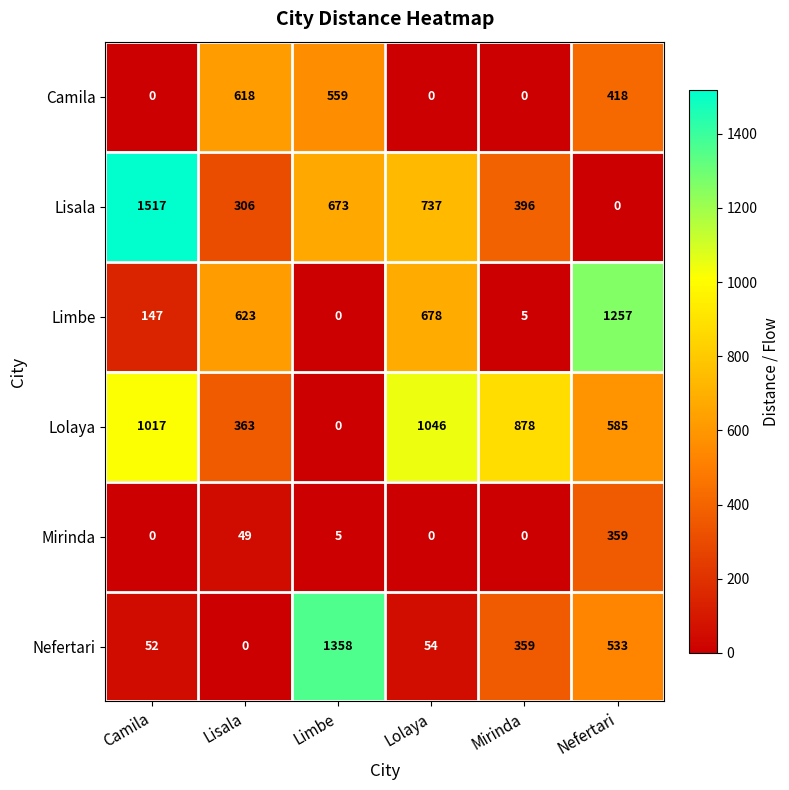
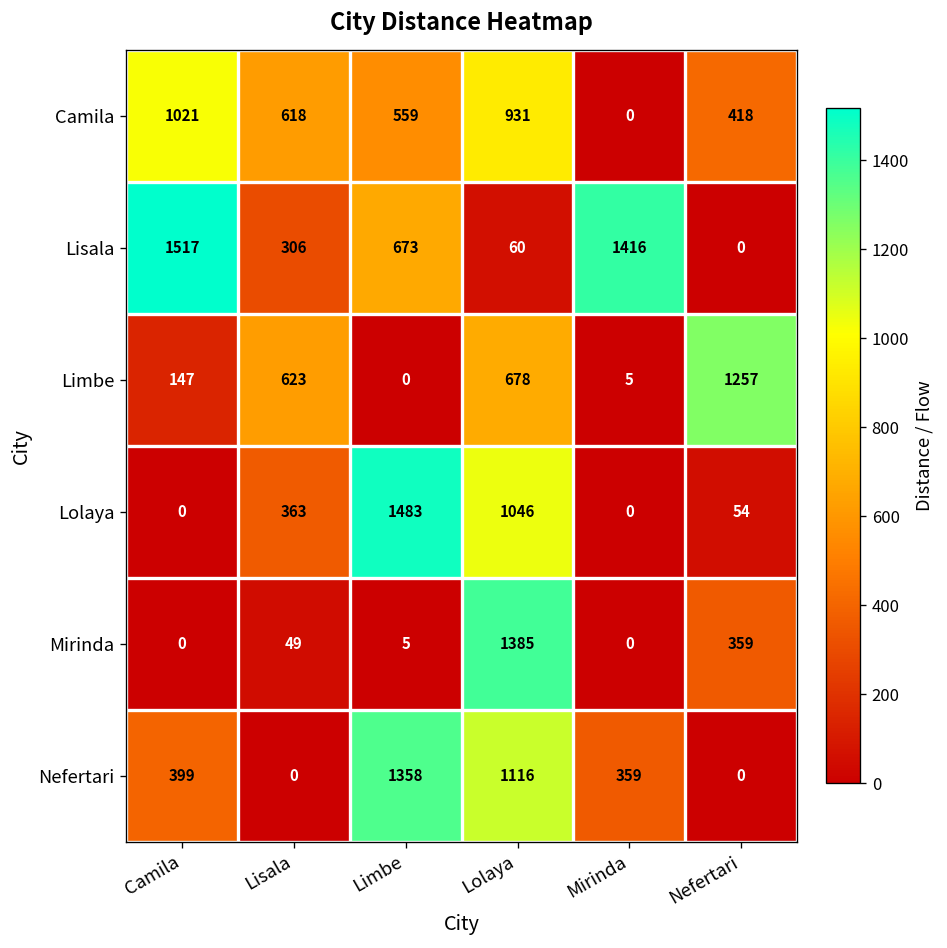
Camila, Camila: 0 -> 1021
Camila, Lolaya: 0 -> 931
Lisala, Lolaya: 737 -> 60
Lisala, Mirinda: 396 -> 1416
Lolaya, Camila: 1017 -> 0
Lolaya, Limbe: 0 -> 1483
Lolaya, Mirinda: 878 -> 0
Lolaya, Nefertari: 585 -> 54
Mirinda, Lolaya: 0 -> 1385
Nefertari, Camila: 52 -> 399
Nefertari, Lolaya: 54 -> 1116
Nefertari, Nefertari: 533 -> 0
